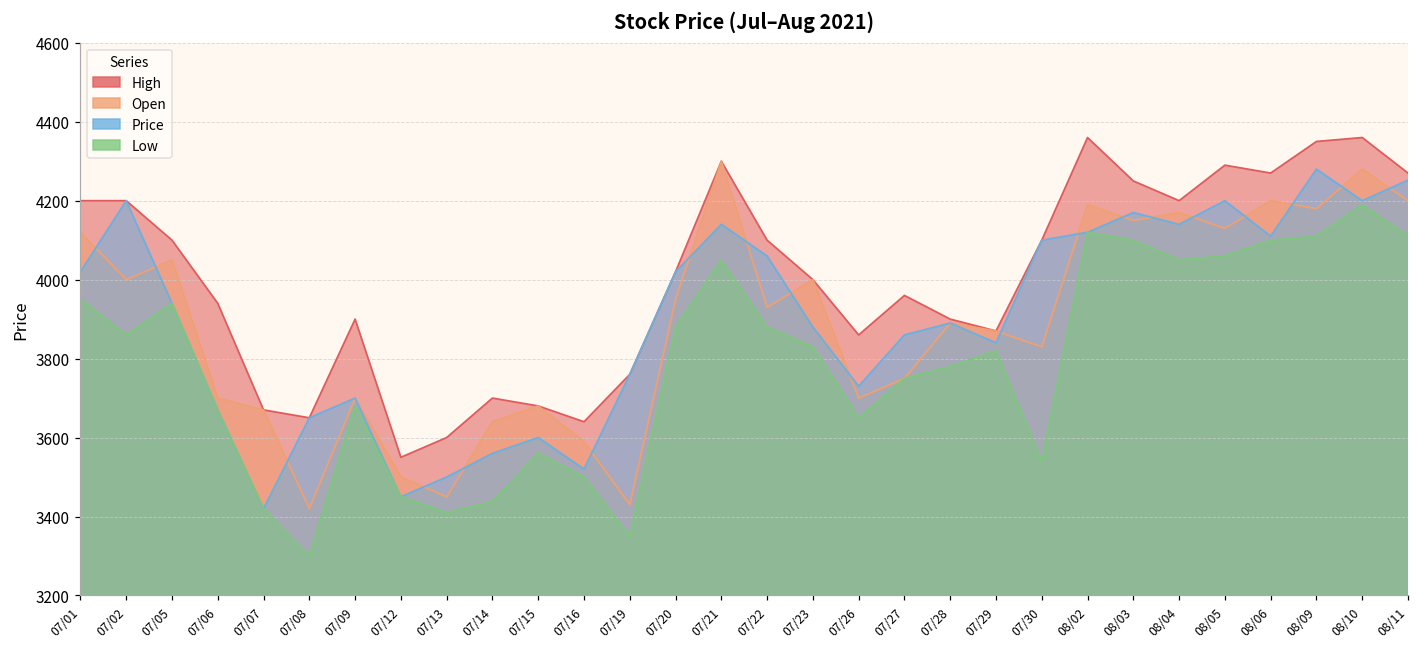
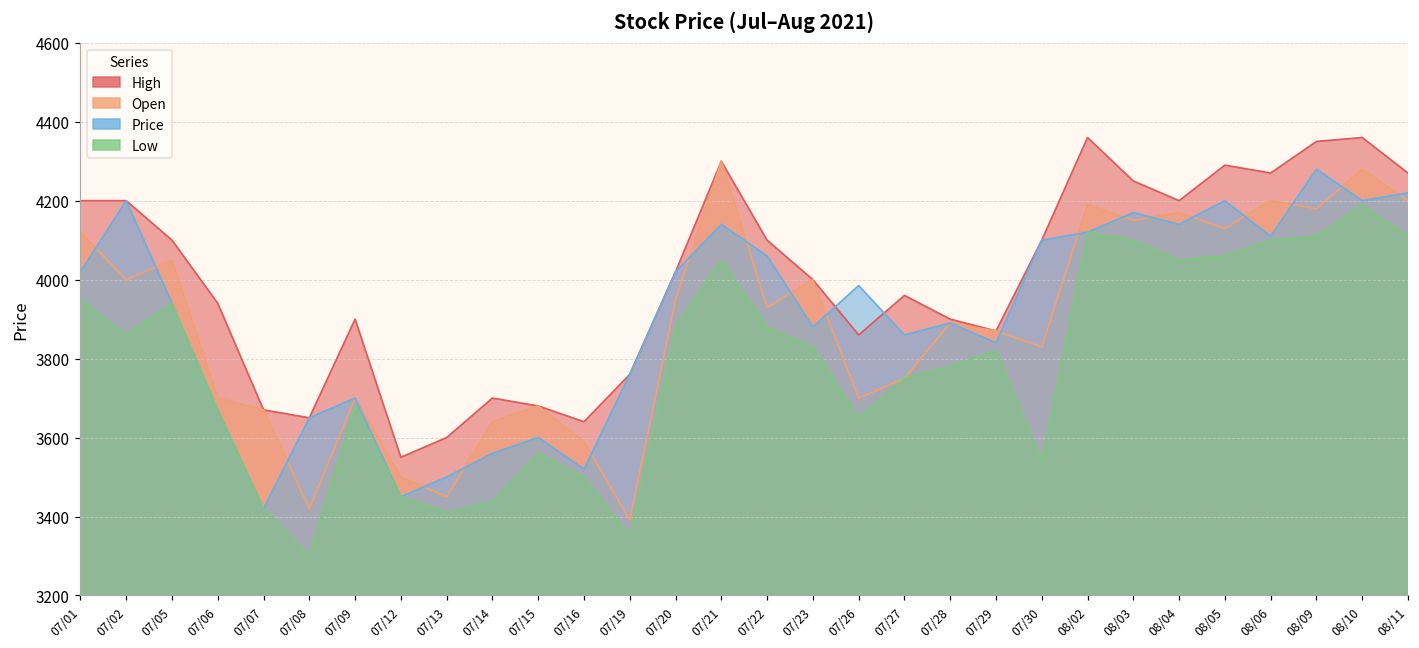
Open, 07/19: 3430 -> 3390
Price, 07/26: 3730 -> 3990
Price, 08/11: 4250 -> 4220
